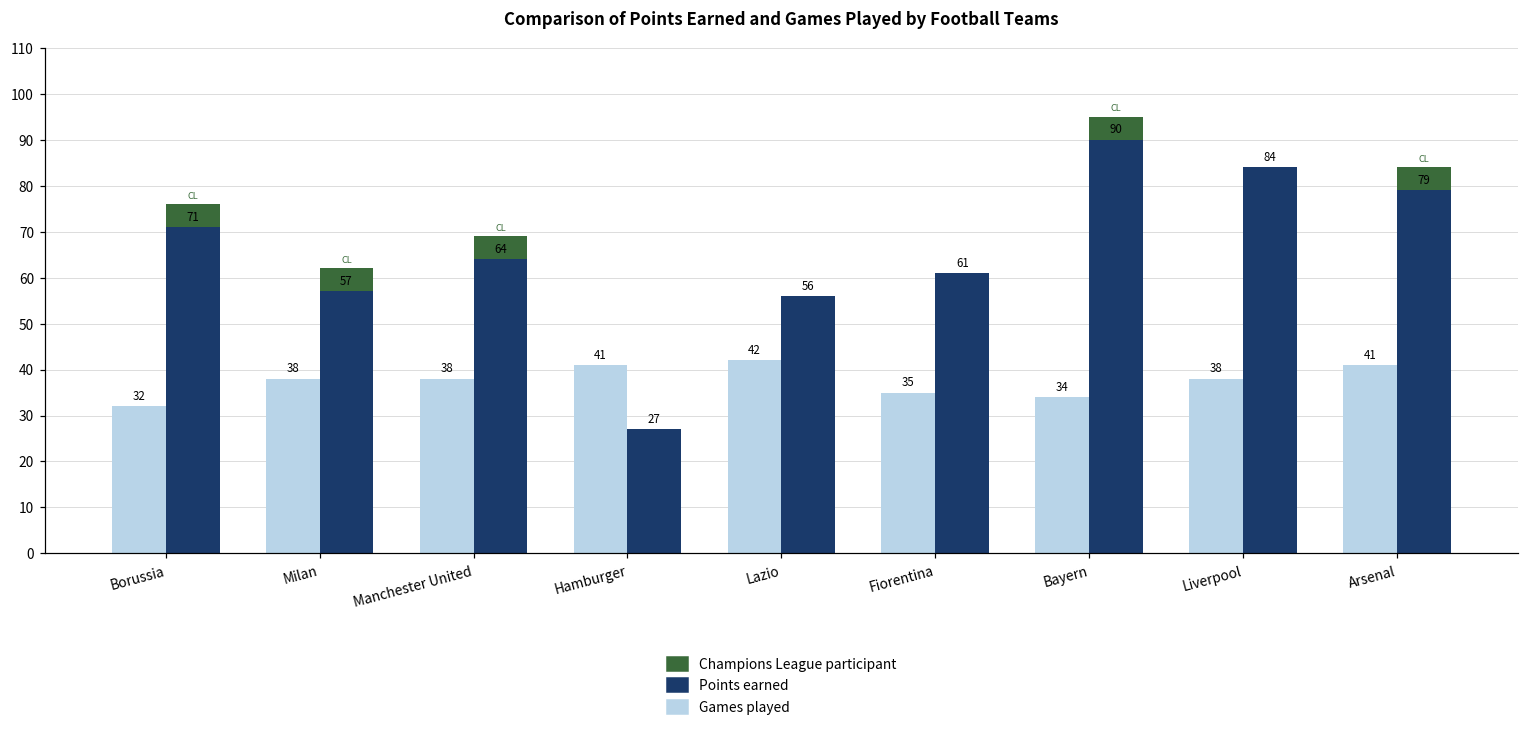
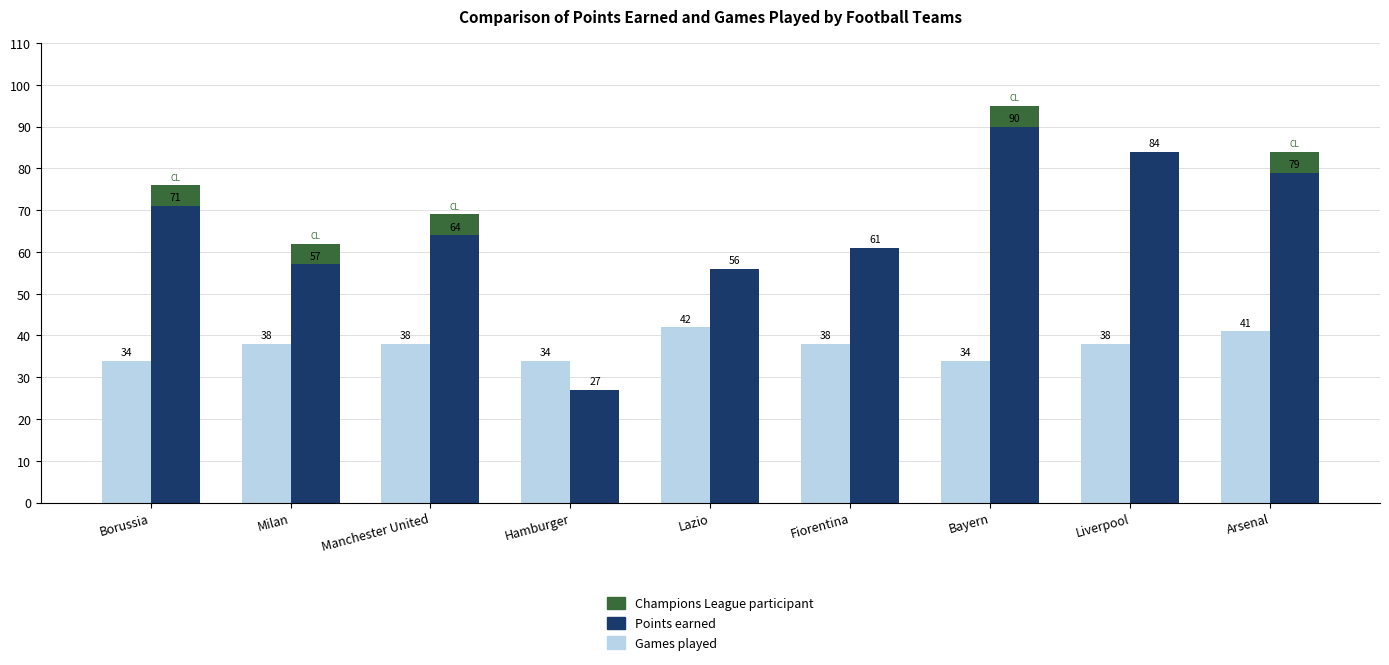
Games played, Borussia: 32 -> 34
Games played, Hamburger: 41 -> 34
Games played, Fiorentina: 35 -> 38
